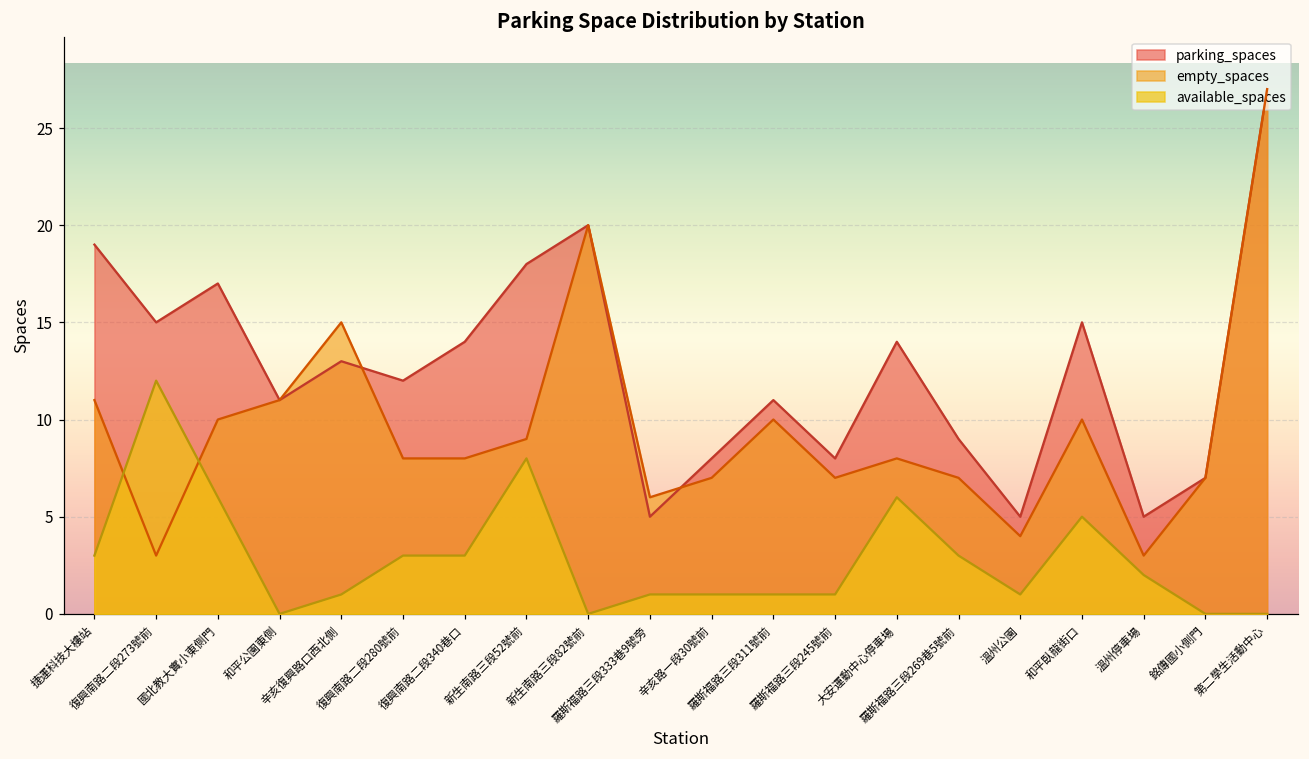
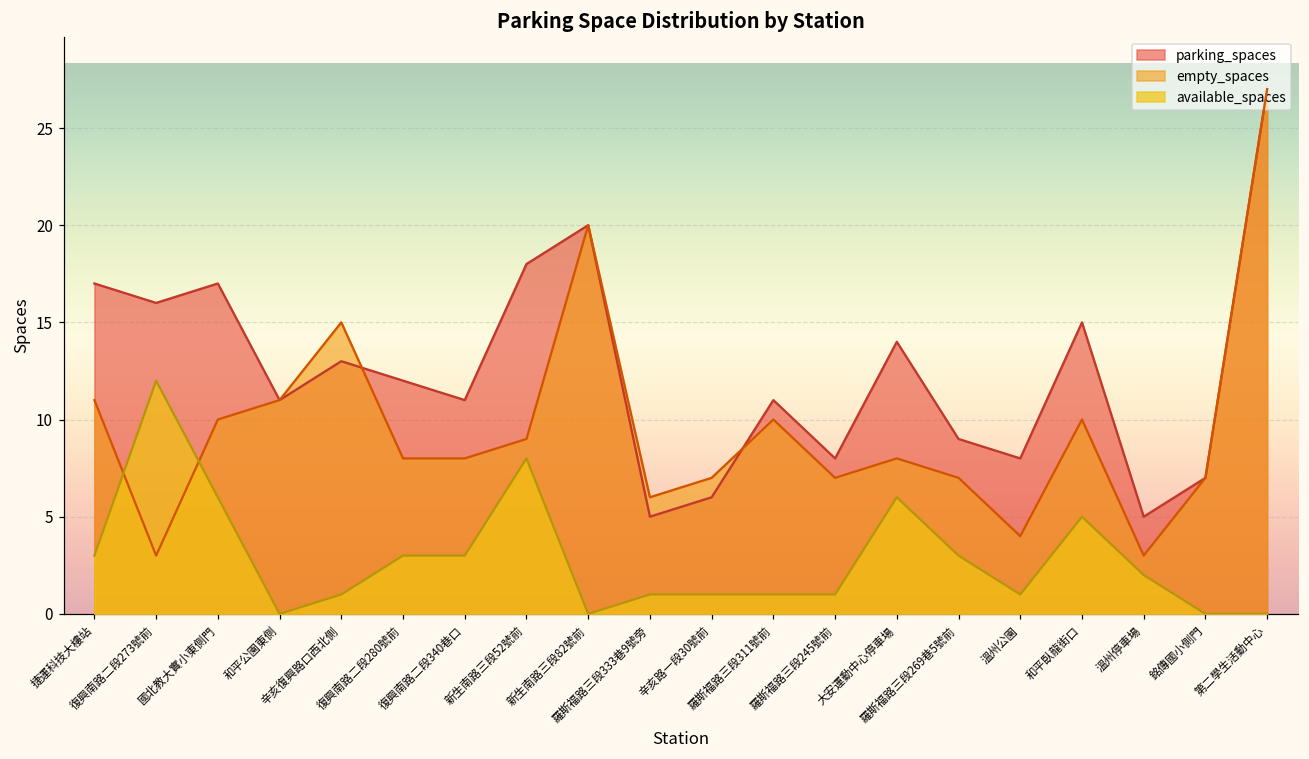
parking_spaces, 捷運科技大樓站: 19 -> 17
parking_spaces, 復興南路二段273號前: 15 -> 16
parking_spaces, 復興南路二段340巷口: 14 -> 11
parking_spaces, 辛亥路一段30號前: 8 -> 6
parking_spaces, 溫州公園: 5 -> 8
